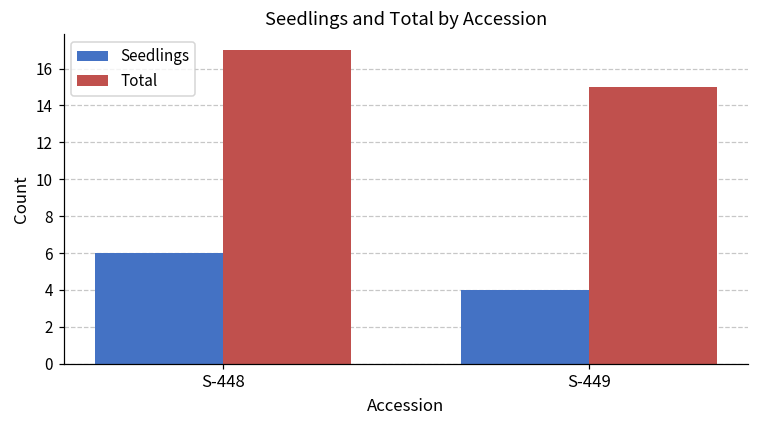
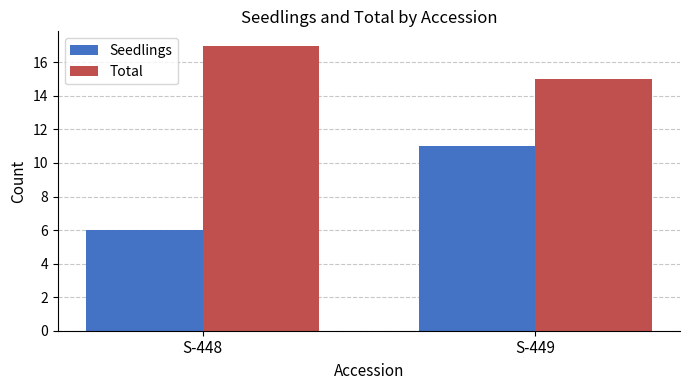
Seedlings, S-449: 4 -> 11
